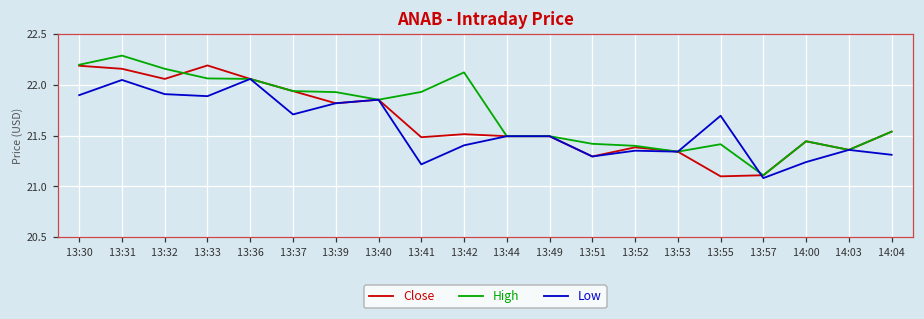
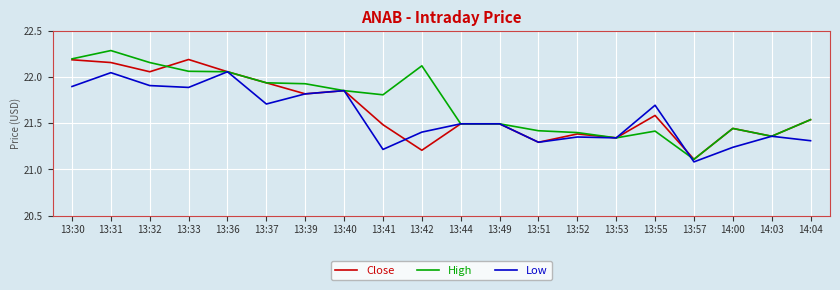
High, 13:41: 21.9 -> 21.8
Close, 13:42: 21.5 -> 21.2
Close, 13:55: 21.1 -> 21.6
